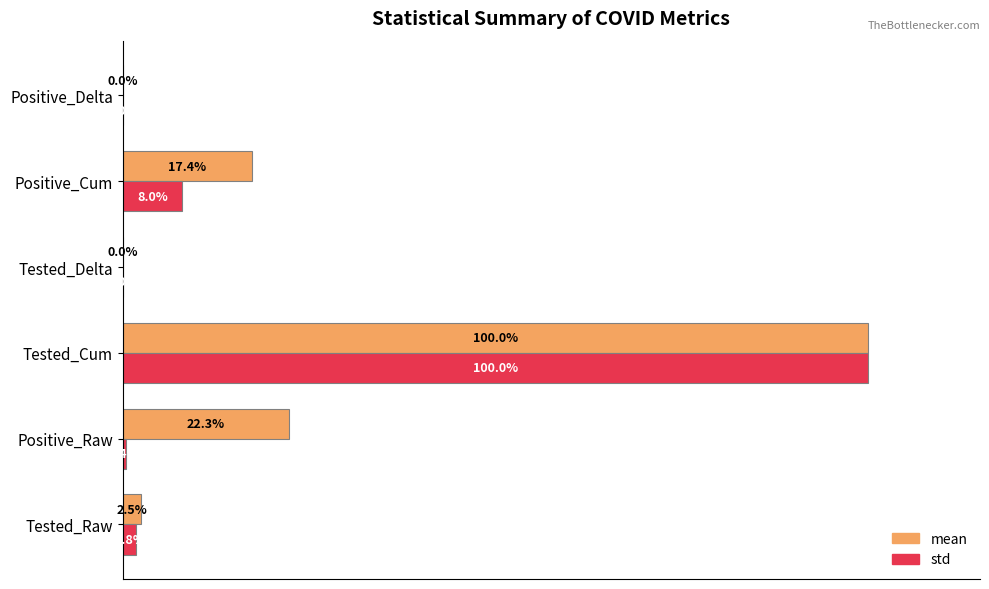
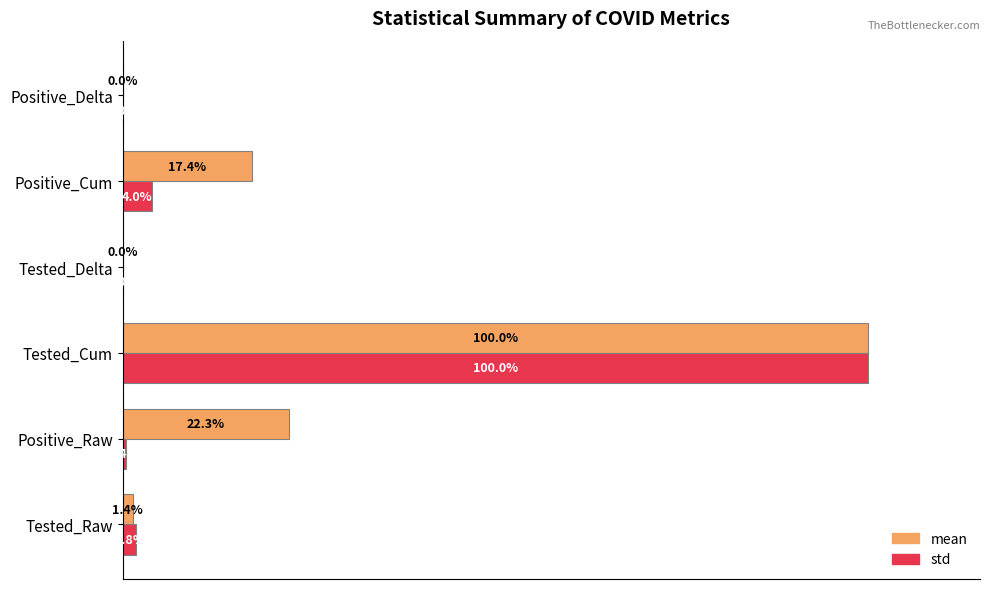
std, Positive_Cum: 8.0% -> 4.0%
mean, Tested_Raw: 2.5% -> 1.4%
